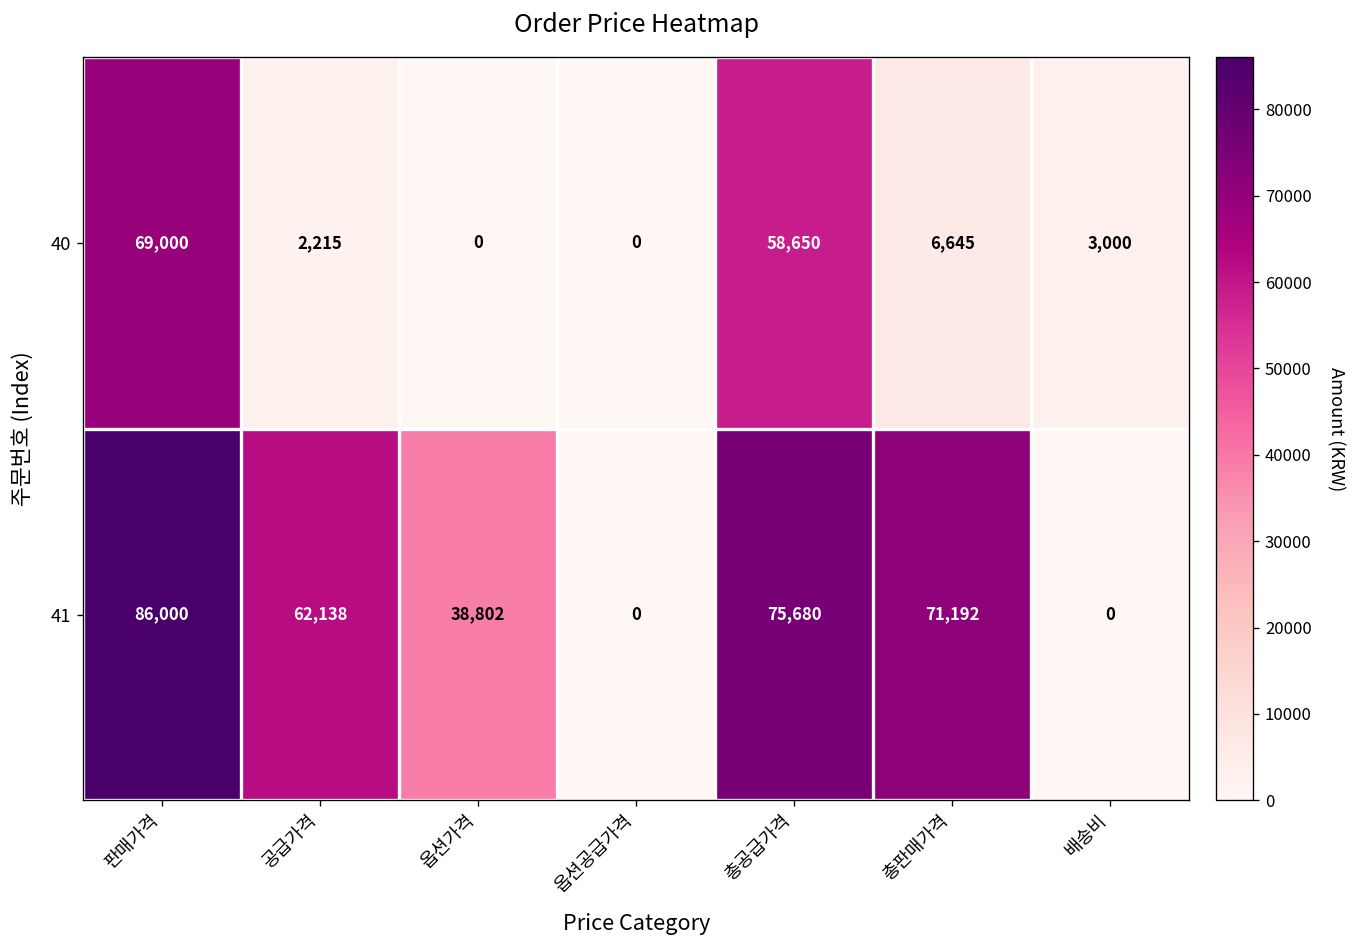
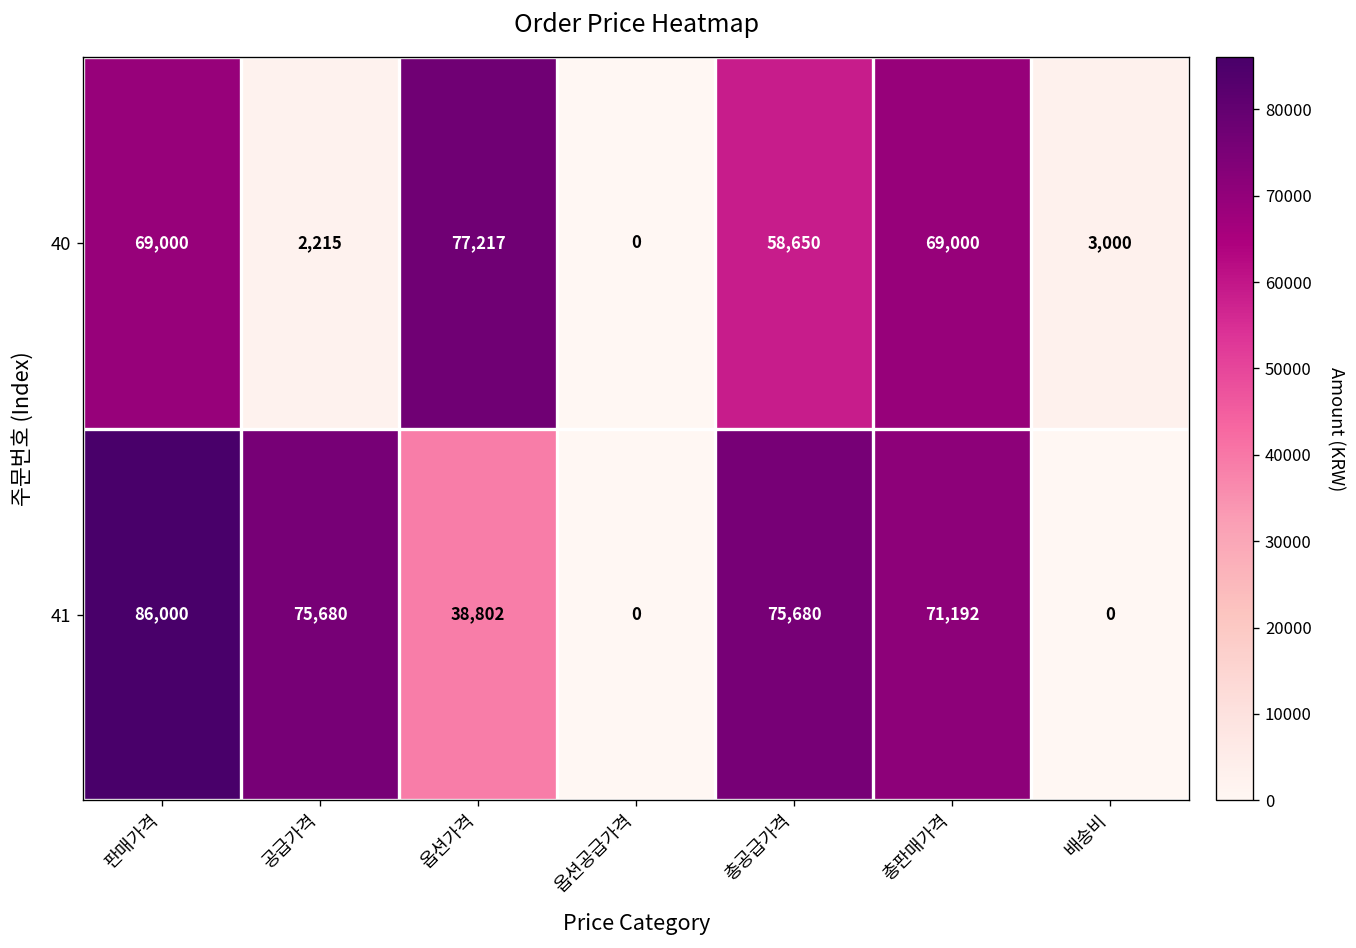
40, 옵션가격: 0 -> 77,217
40, 총판매가격: 6,645 -> 69,000
41, 공급가격: 62,138 -> 75,680
